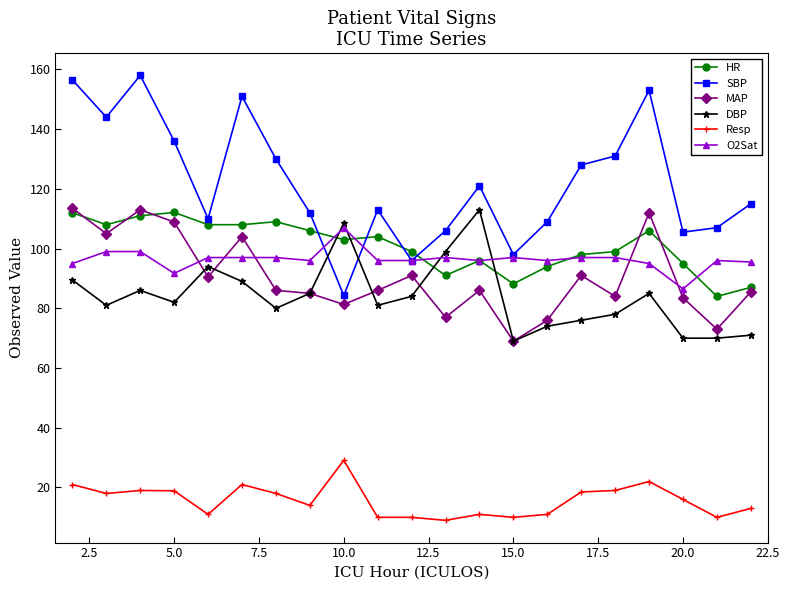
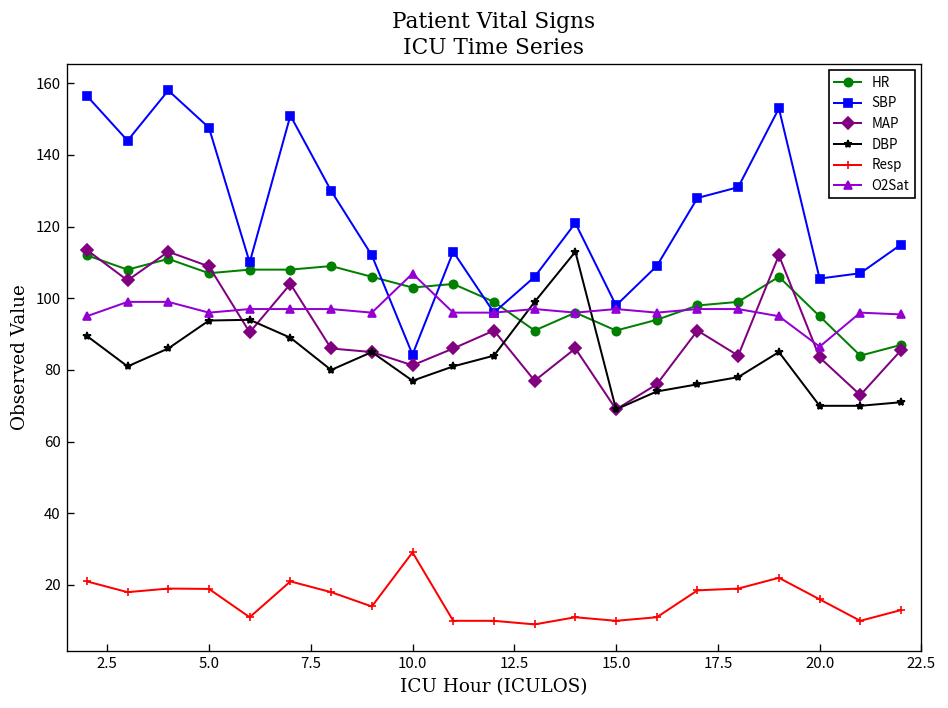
HR, 5.0: 112 -> 107
SBP, 5.0: 136 -> 148
DBP, 5.0: 82 -> 94
O2Sat, 5.0: 92 -> 96
DBP, 10.0: 109 -> 77
HR, 15.0: 88 -> 91
